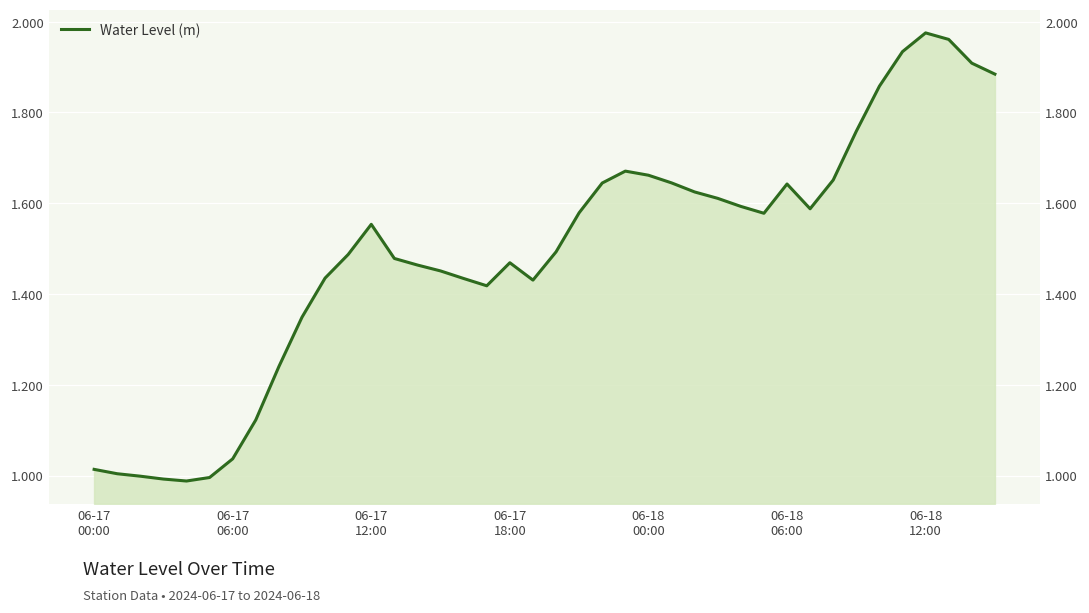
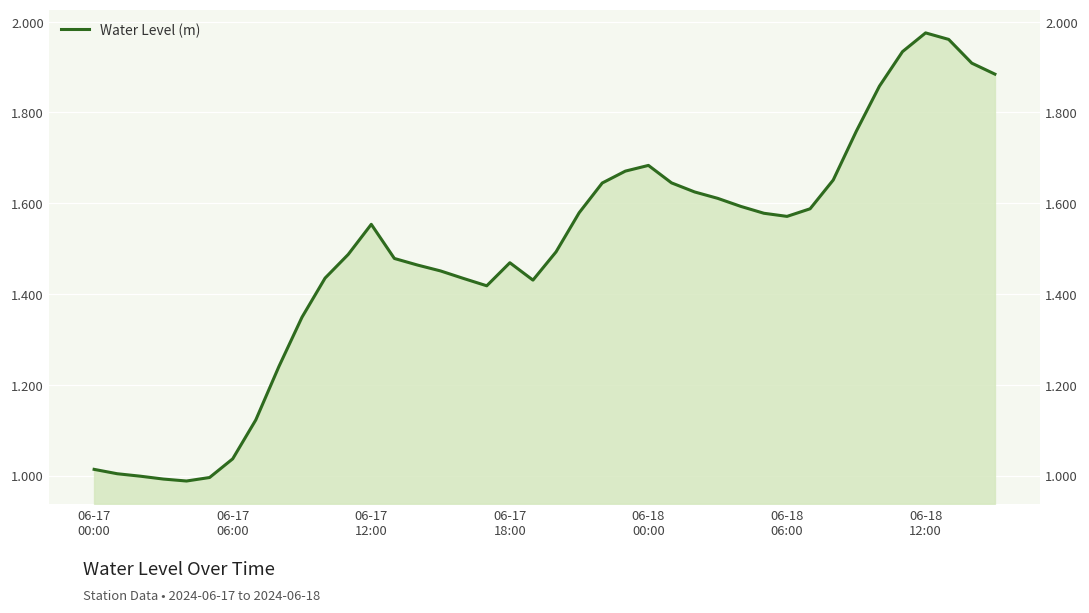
06-18 00:00: 1.66 -> 1.68
06-18 06:00: 1.64 -> 1.57
